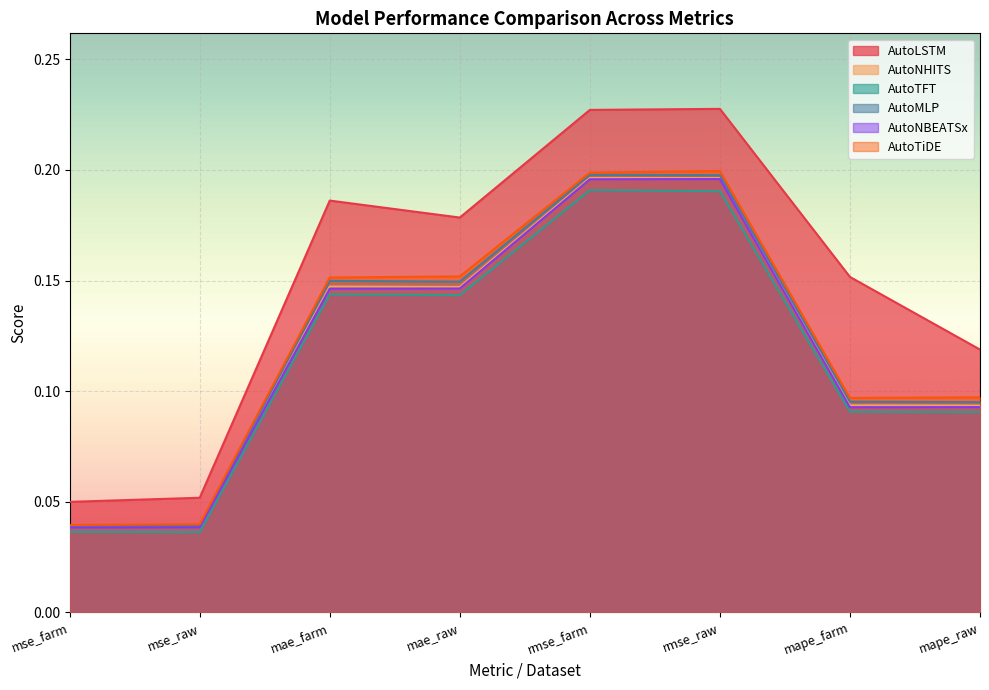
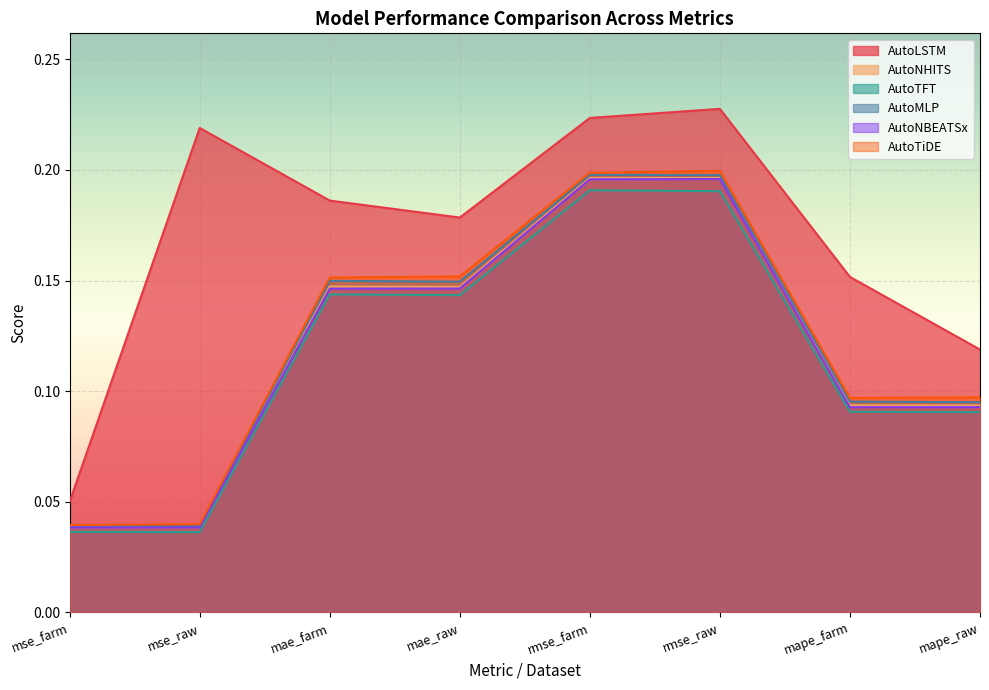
AutoLSTM, mse_raw: 0.052 -> 0.219
AutoLSTM, rmse_farm: 0.227 -> 0.224
